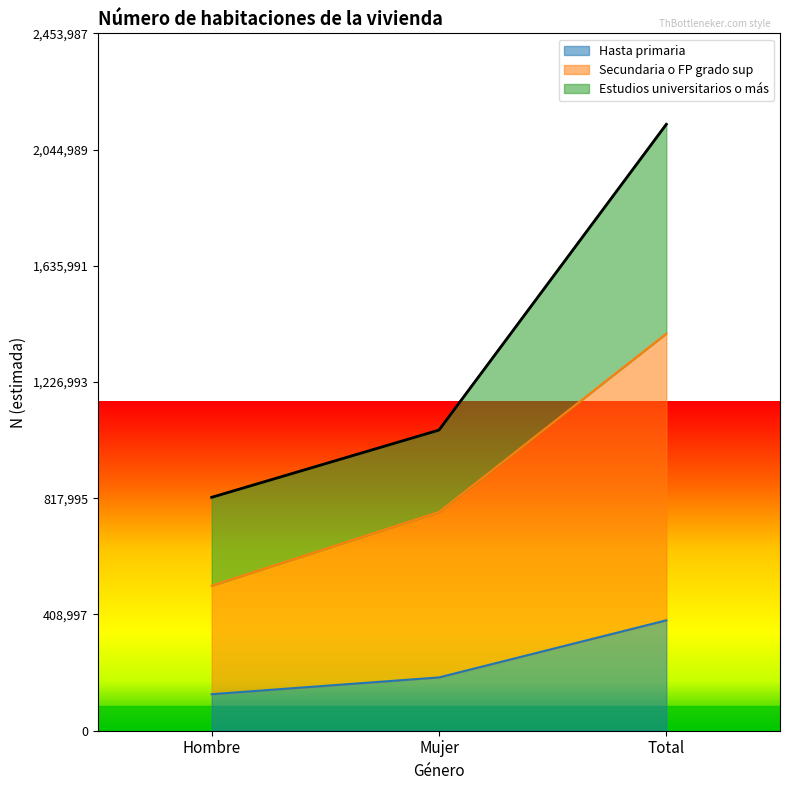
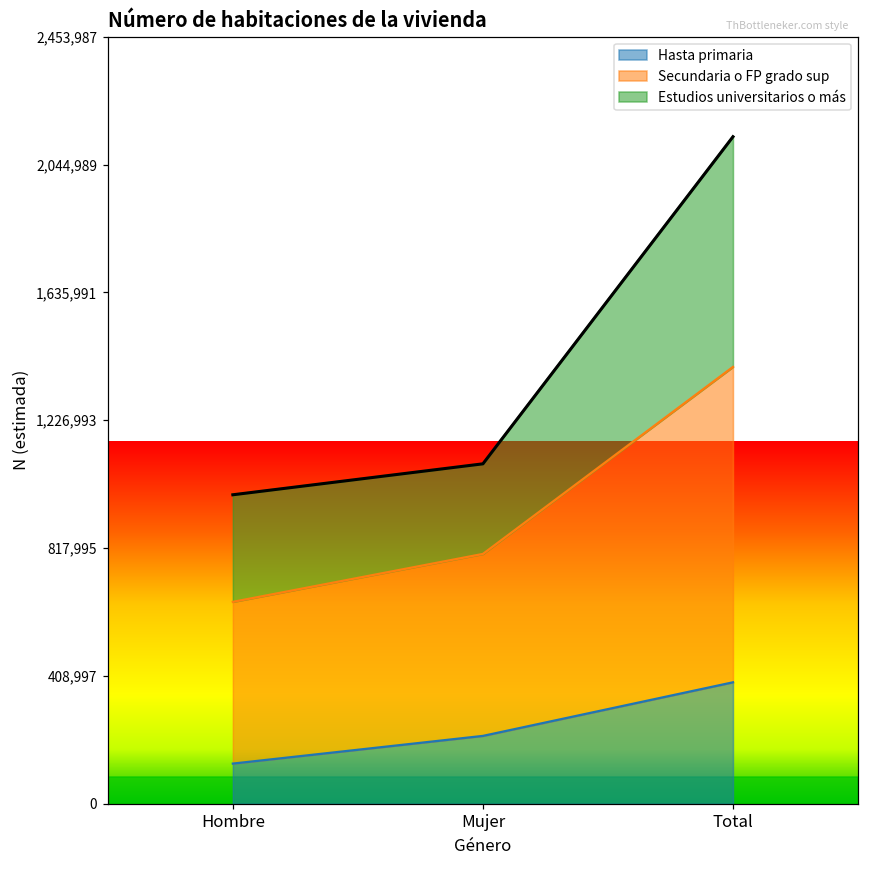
Secundaria o FP grado sup, Hombre: 380,000 -> 520,000
Estudios universitarios o más, Hombre: 310,000 -> 340,000
Hasta primaria, Mujer: 190,000 -> 220,000
